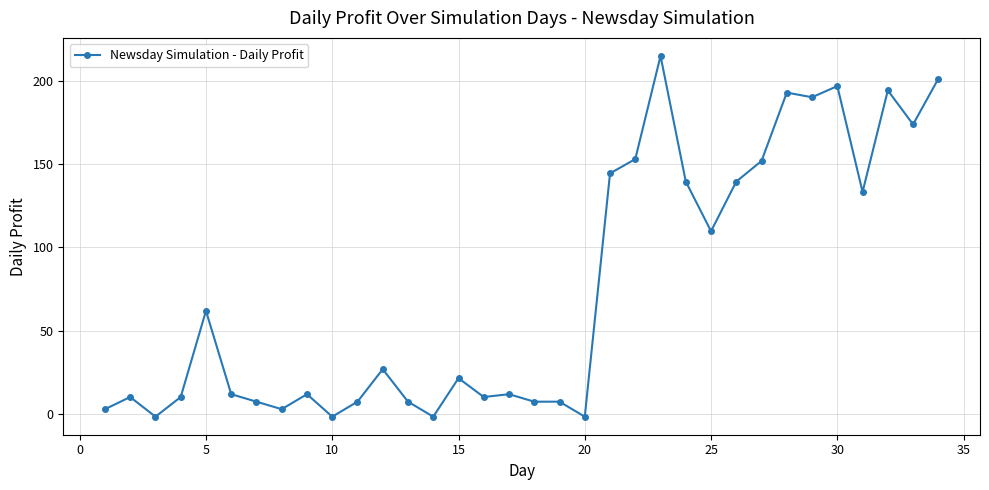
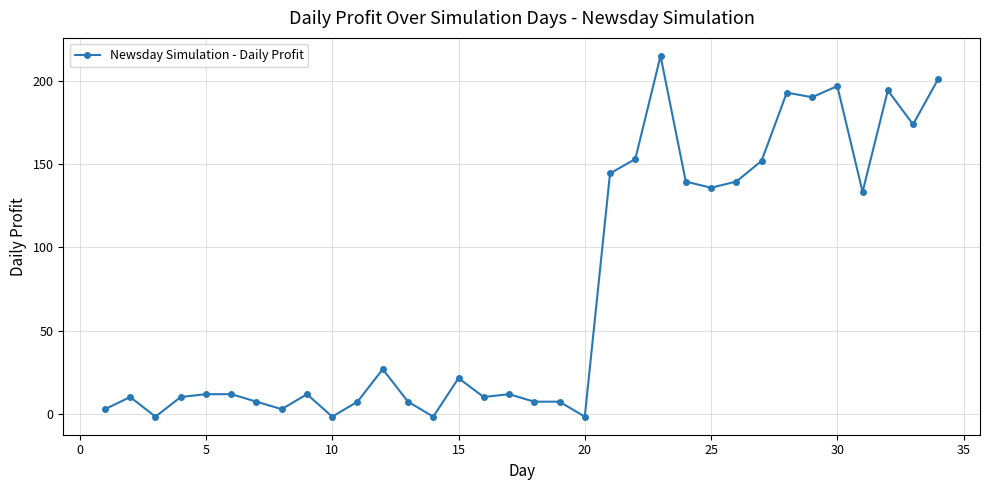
5: 62 -> 12
25: 110 -> 136
